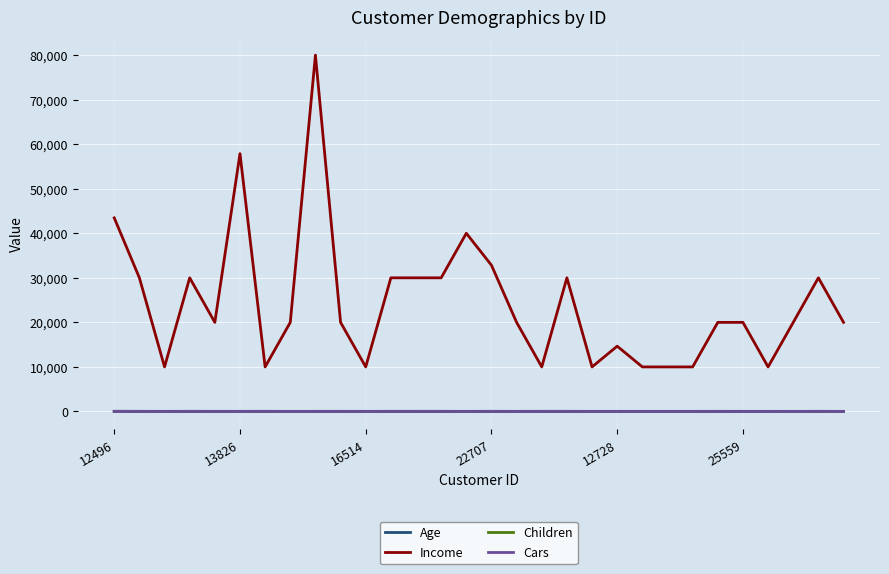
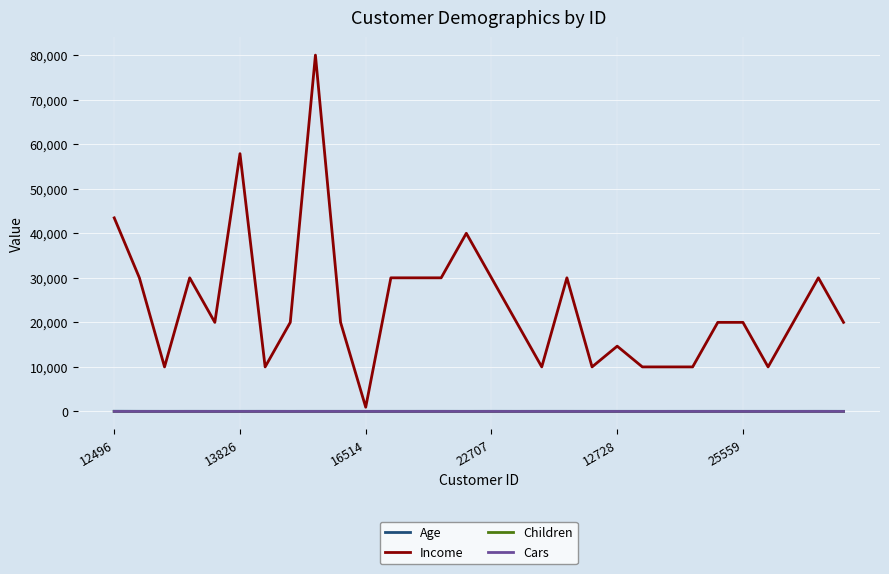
Income, 16514: 10,000 -> 1,000
Income, 22707: 33,000 -> 30,000
